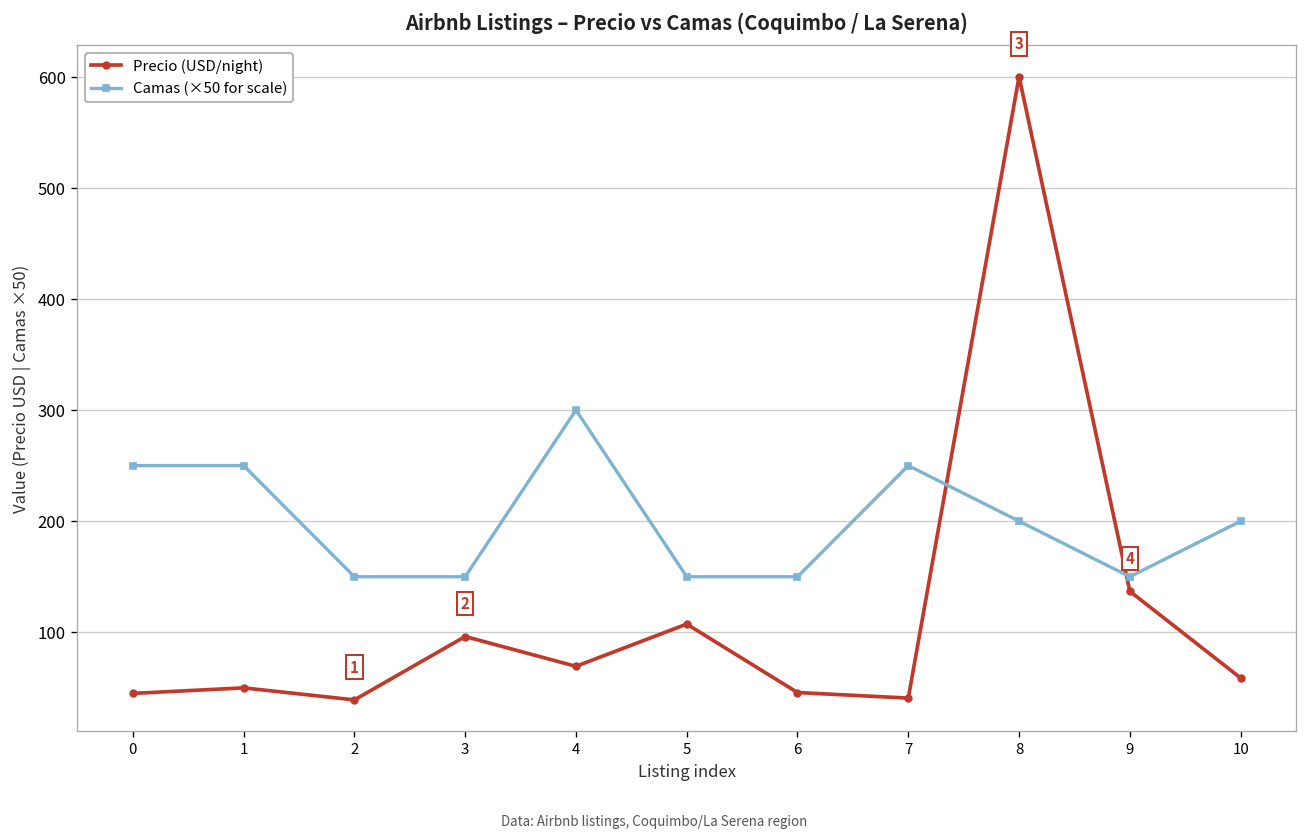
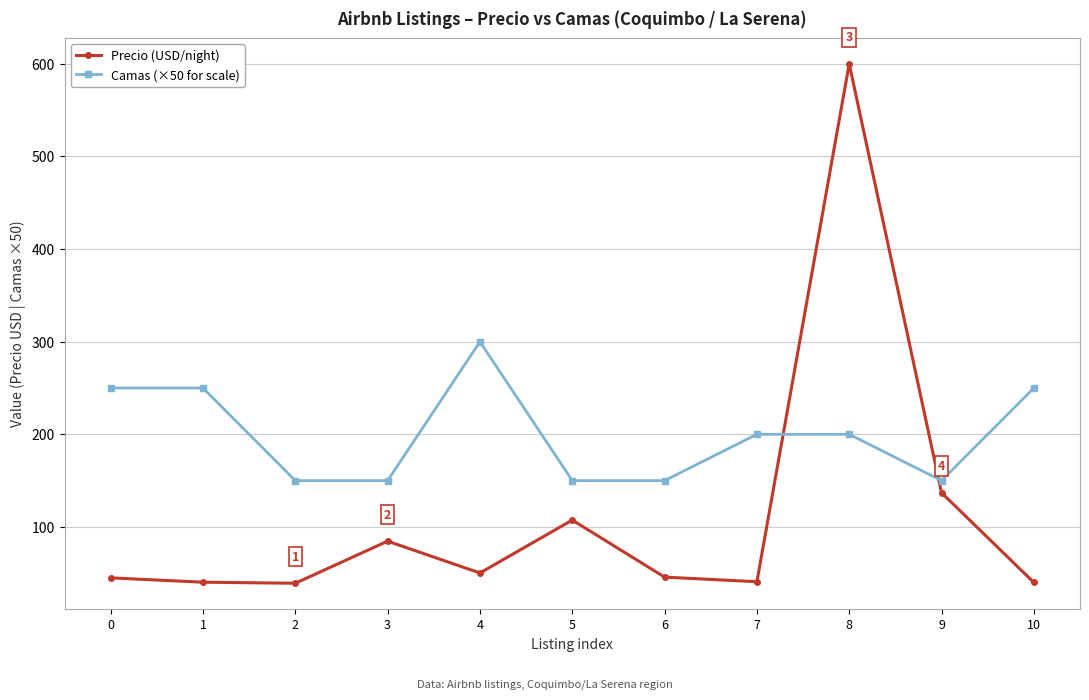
Precio (USD/night), 1: 50 -> 40
Precio (USD/night), 3: 100 -> 80
Precio (USD/night), 4: 70 -> 50
Camas (×50 for scale), 7: 250 -> 200
Precio (USD/night), 10: 60 -> 40
Camas (×50 for scale), 10: 200 -> 250
